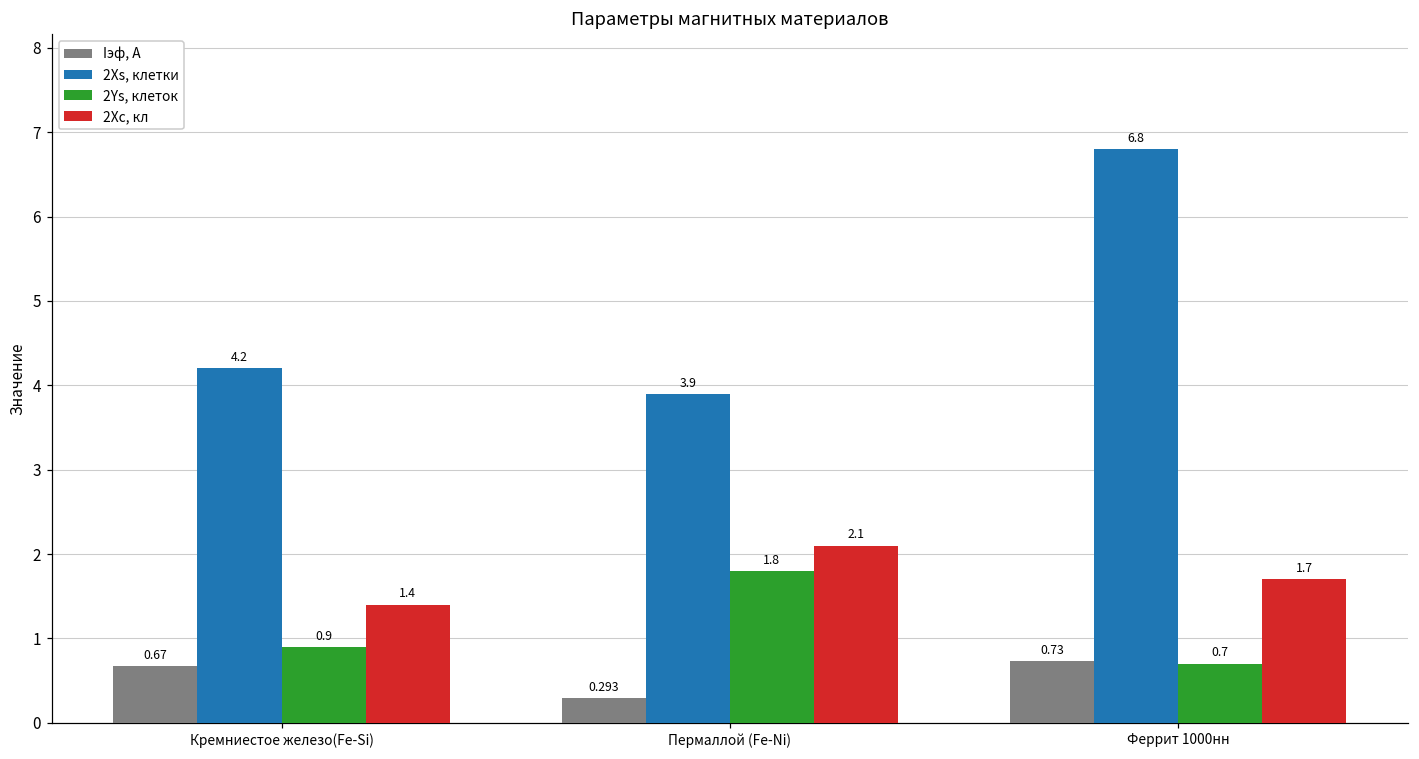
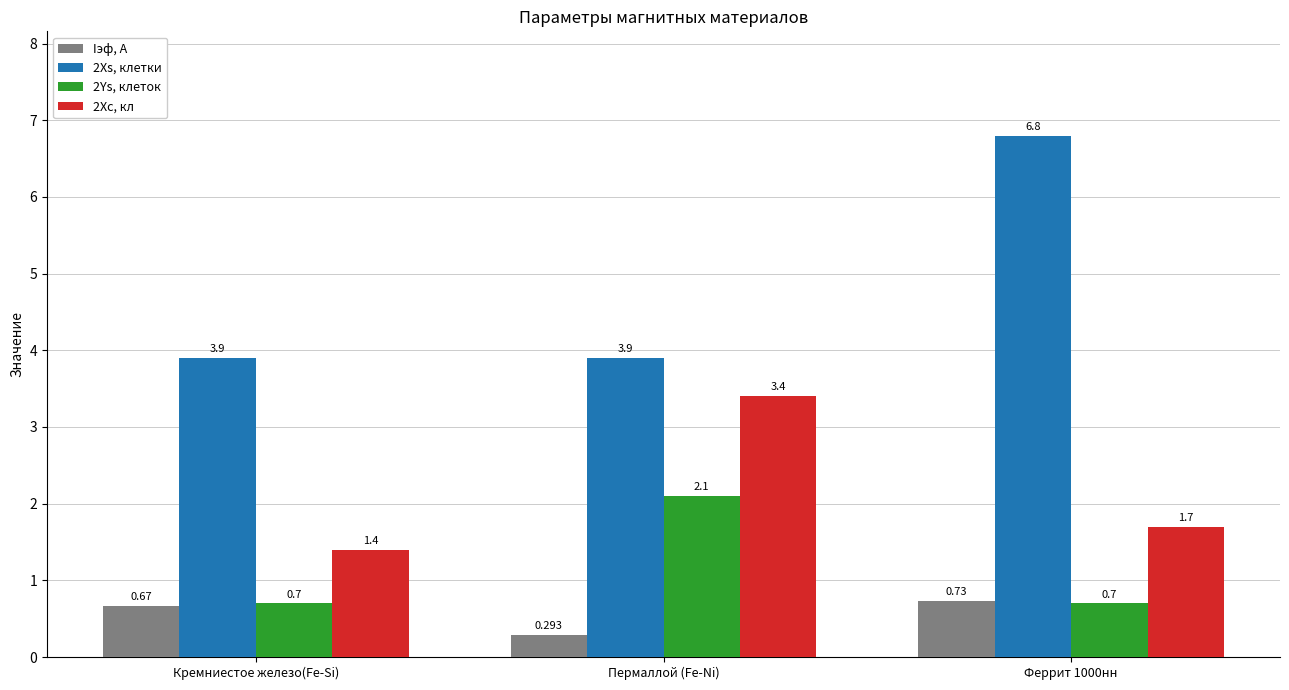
2Xs, клетки, Кремниестое железо(Fe-Si): 4.2 -> 3.9
2Ys, клеток, Кремниестое железо(Fe-Si): 0.9 -> 0.7
2Ys, клеток, Пермаллой (Fe-Ni): 1.8 -> 2.1
2Xc, кл, Пермаллой (Fe-Ni): 2.1 -> 3.4
